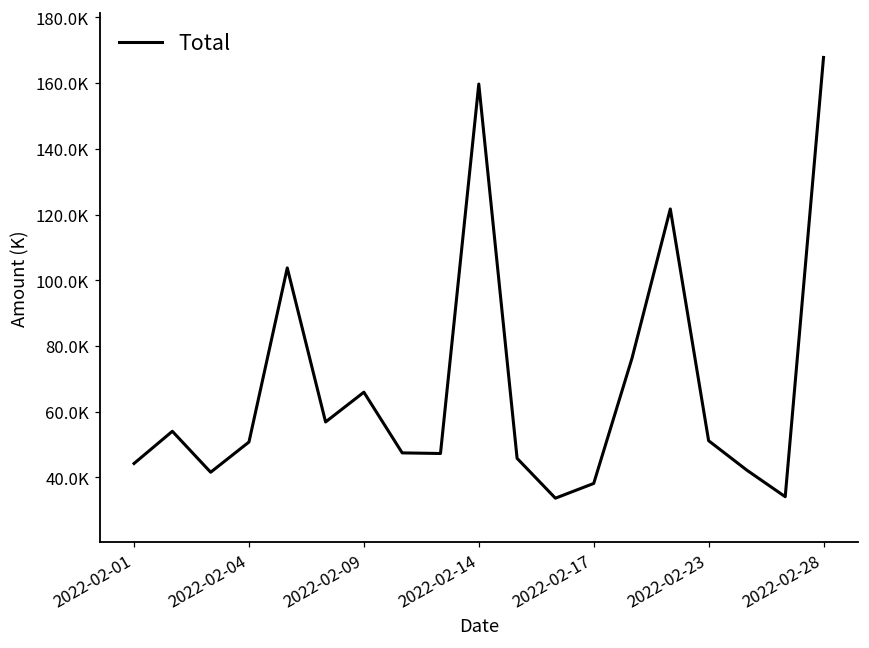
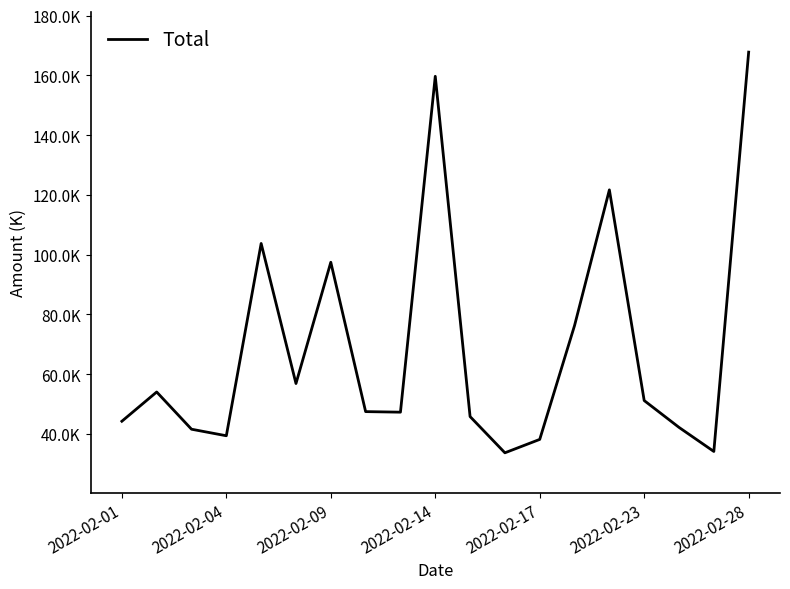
2022-02-04: 51000 -> 39000
2022-02-09: 66000 -> 97000
